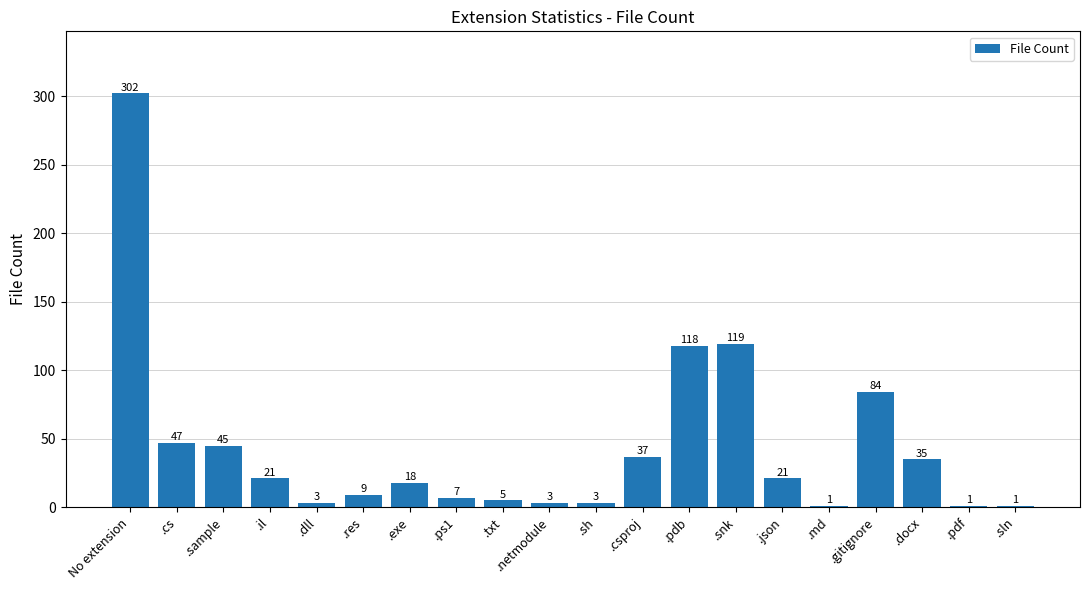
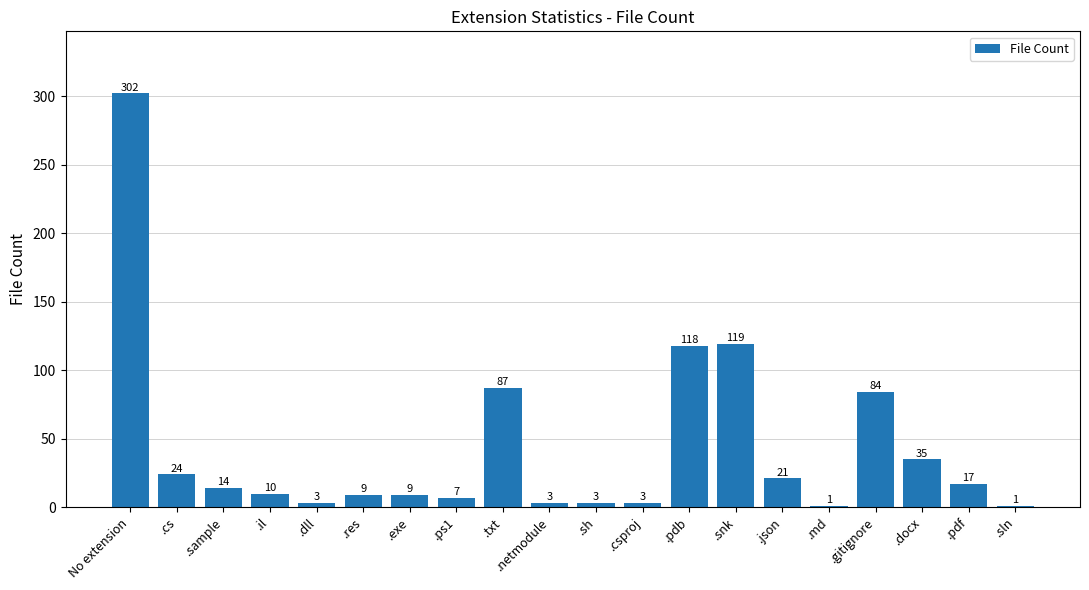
.cs: 47 -> 24
.sample: 45 -> 14
.il: 21 -> 10
.exe: 18 -> 9
.txt: 5 -> 87
.csproj: 37 -> 3
.pdf: 1 -> 17
